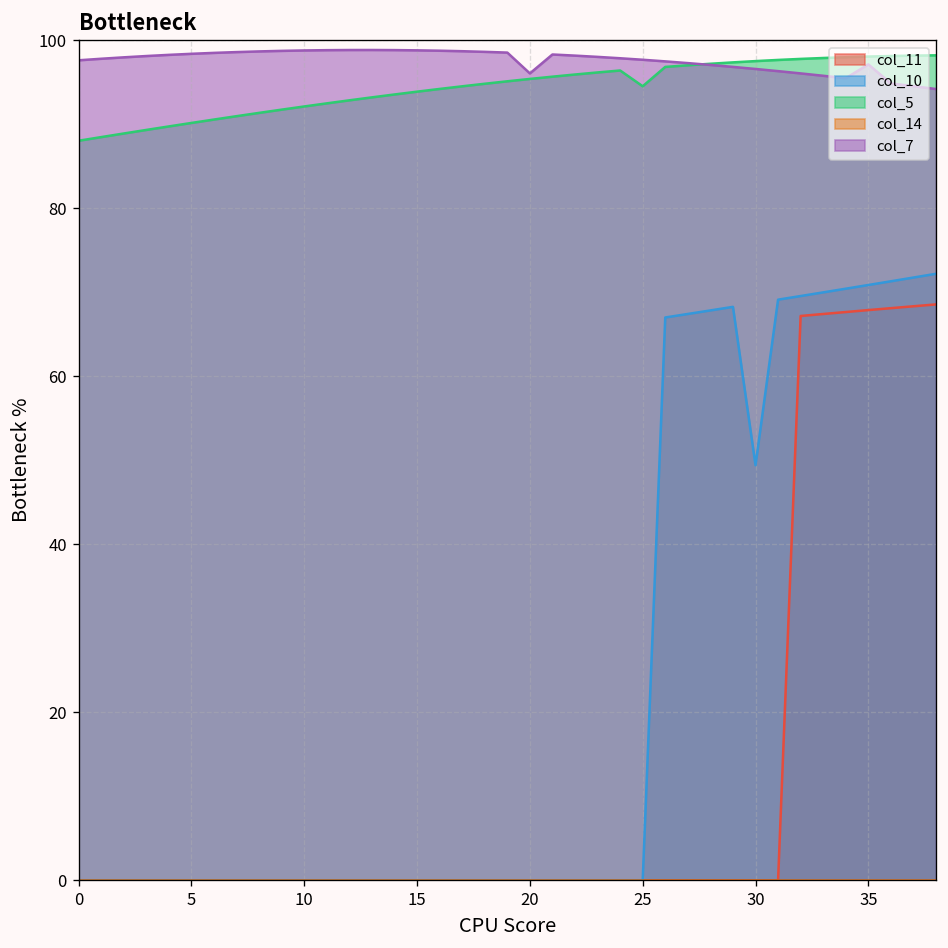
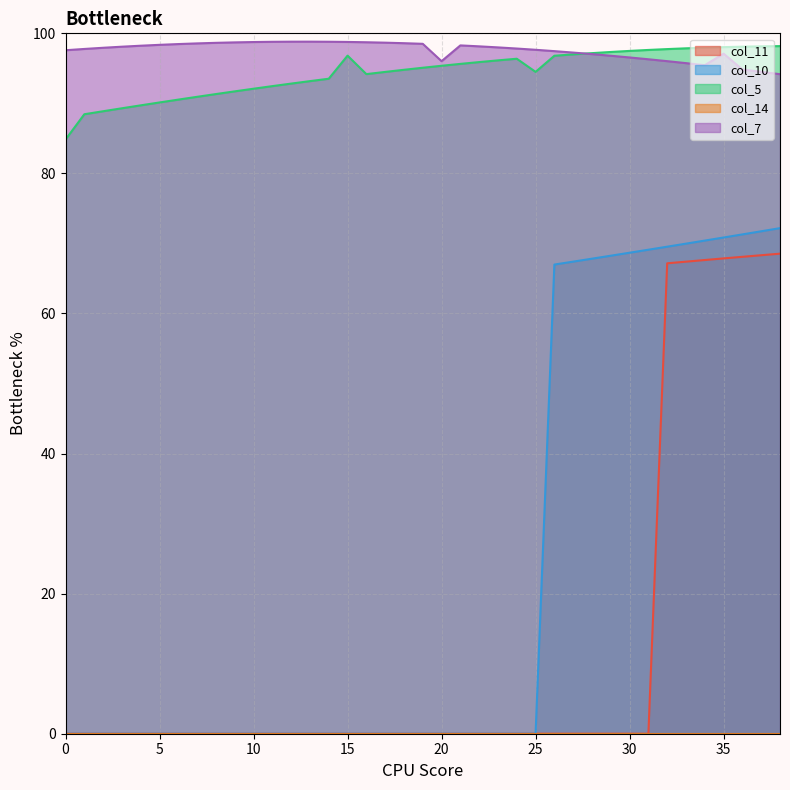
col_5, 0: 88 -> 85
col_5, 15: 94 -> 97
col_10, 30: 49 -> 69
